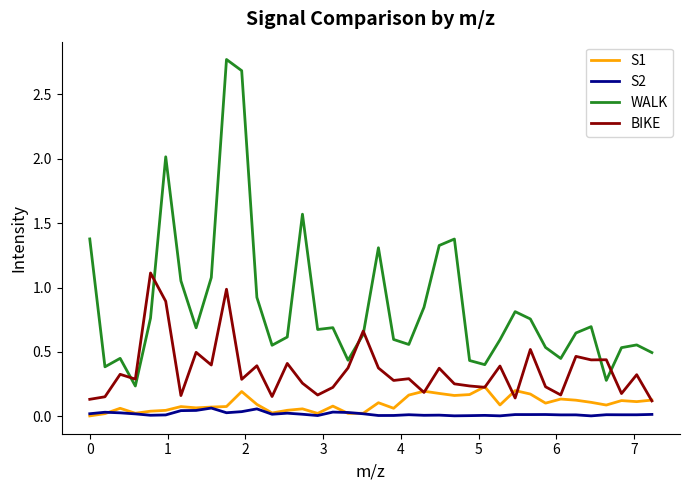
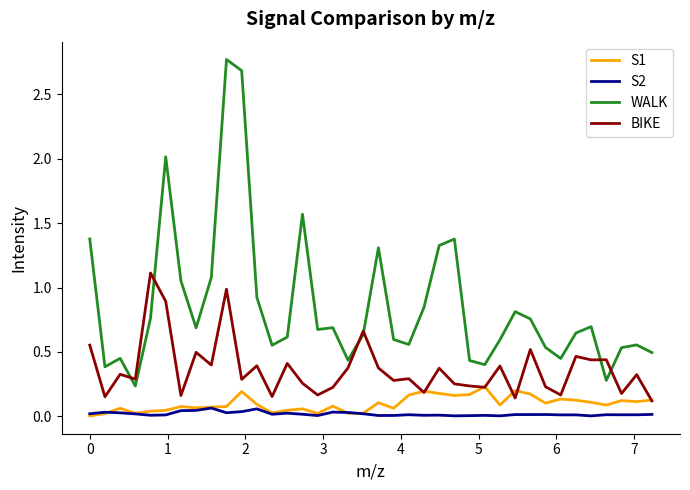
BIKE, 0: 0.13 -> 0.55
